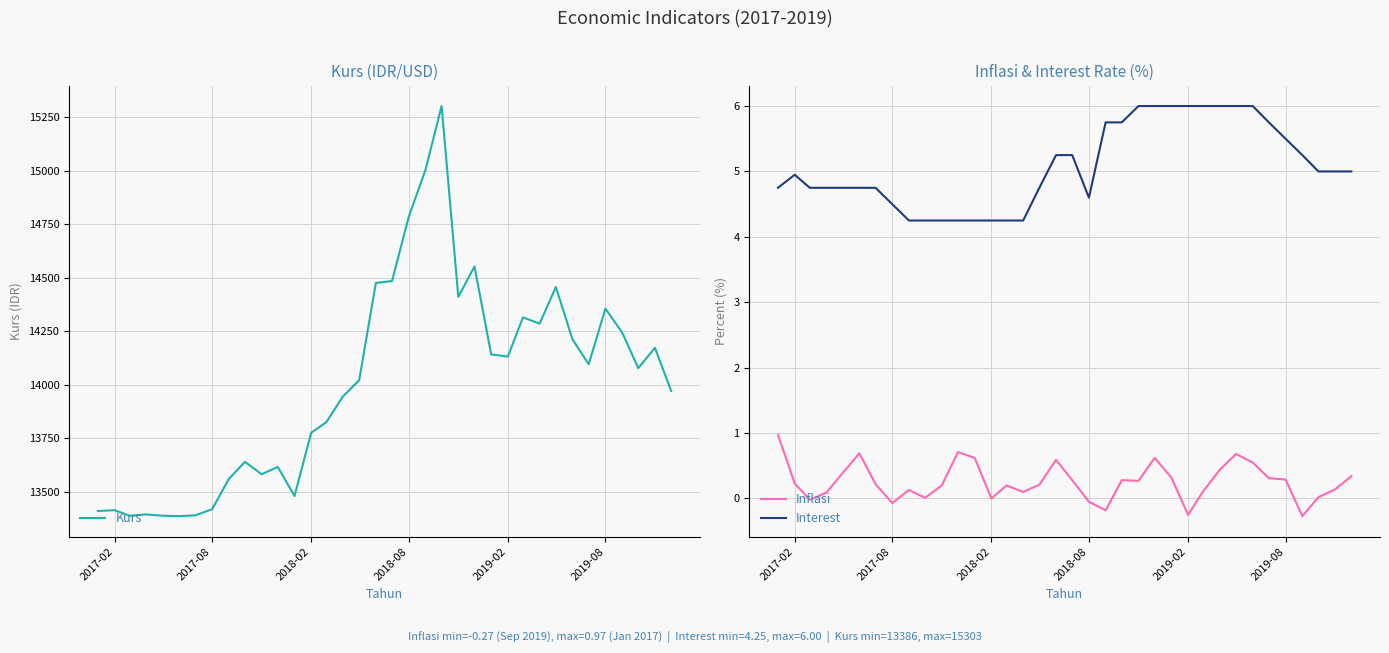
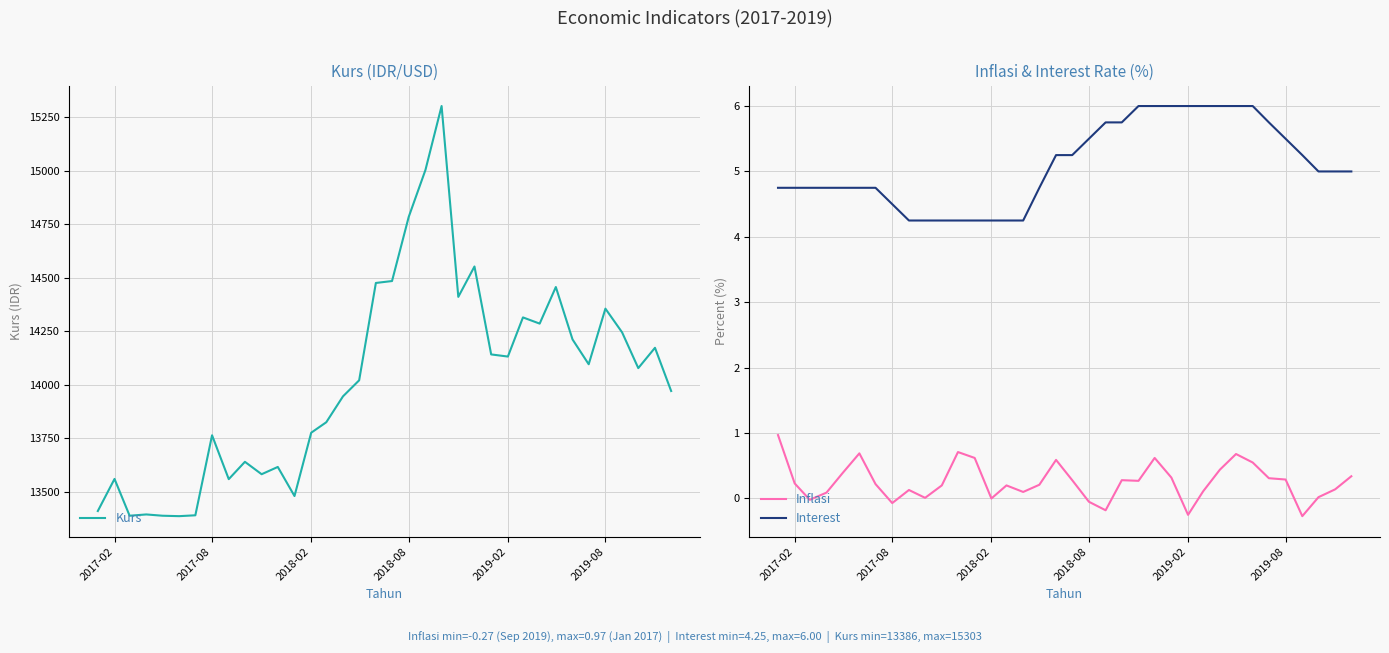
Kurs (IDR/USD), 2017-02: 13410 -> 13560
Kurs (IDR/USD), 2017-08: 13420 -> 13760
Inflasi & Interest Rate (%), Interest, 2017-02: 5.0 -> 4.8
Inflasi & Interest Rate (%), Interest, 2018-08: 4.6 -> 5.5
